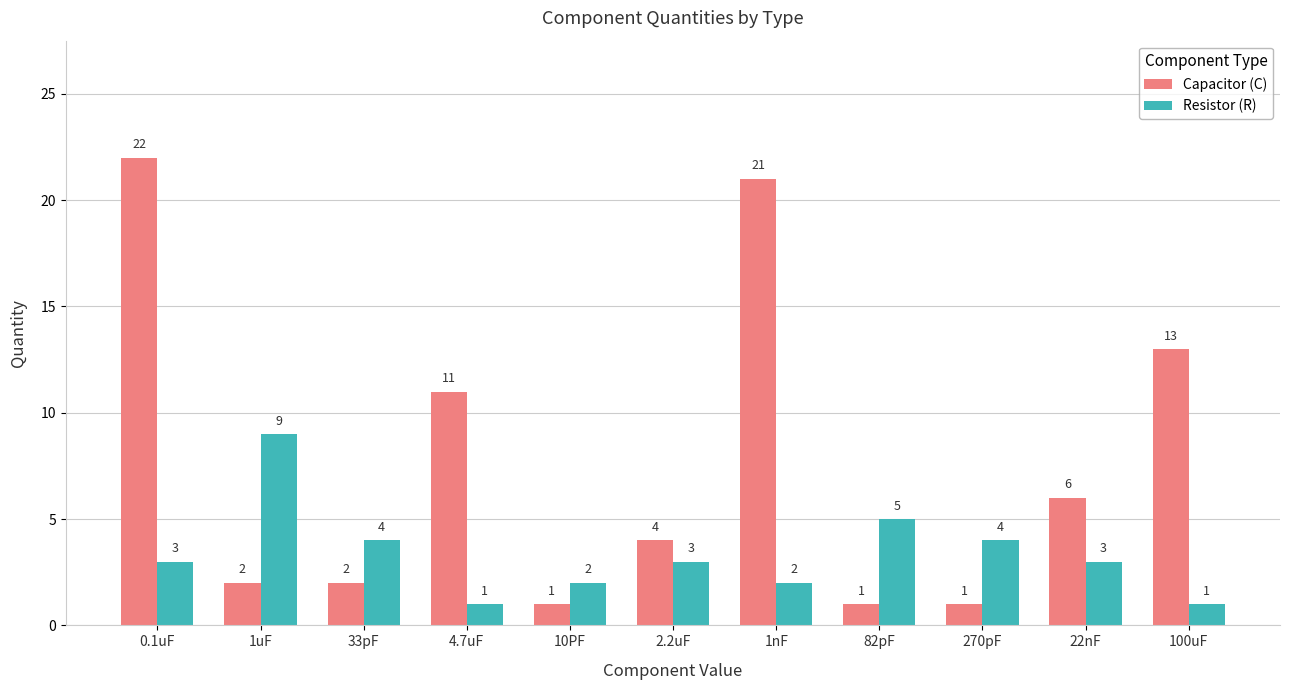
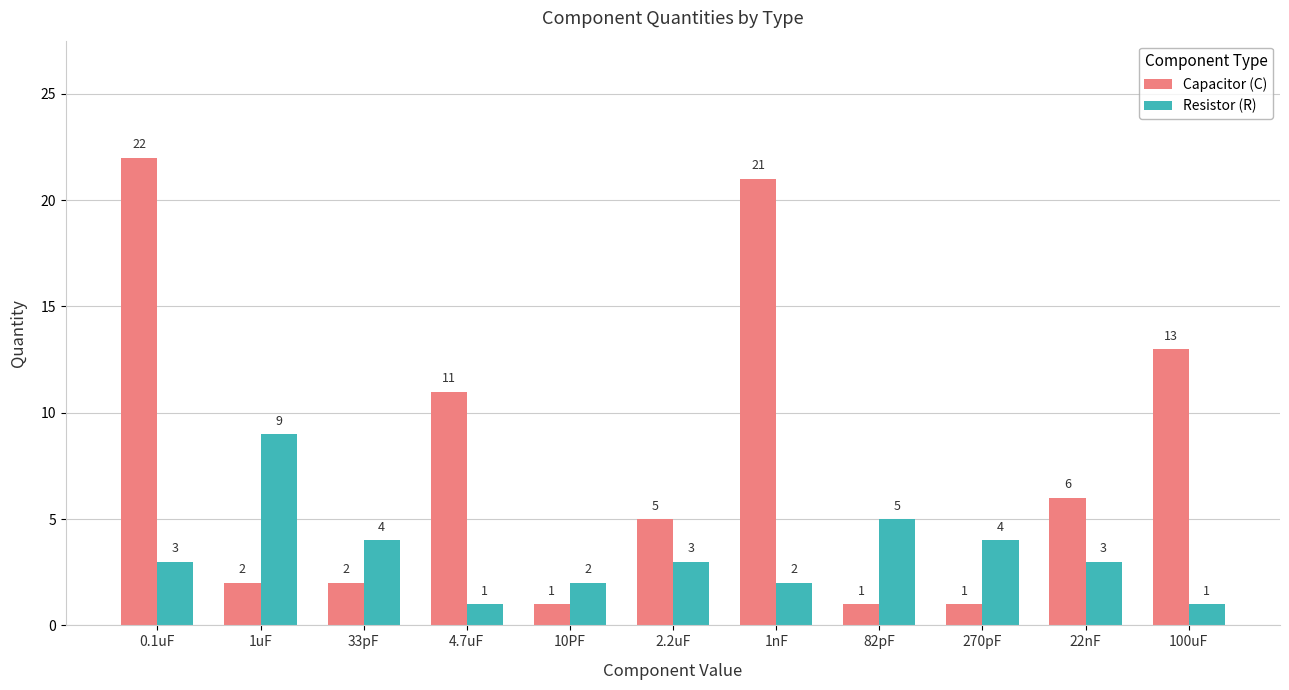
Capacitor (C), 2.2uF: 4 -> 5
